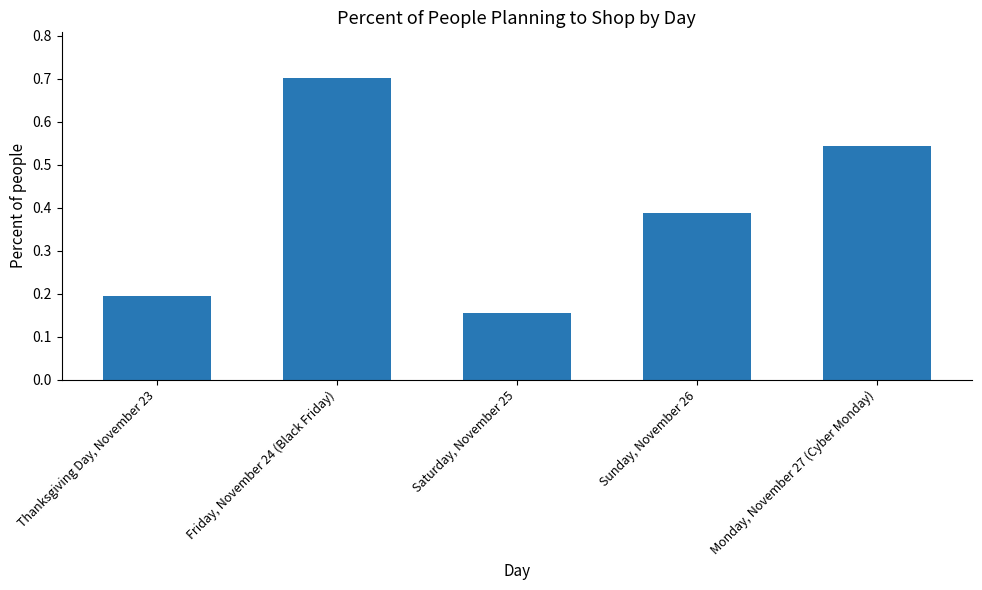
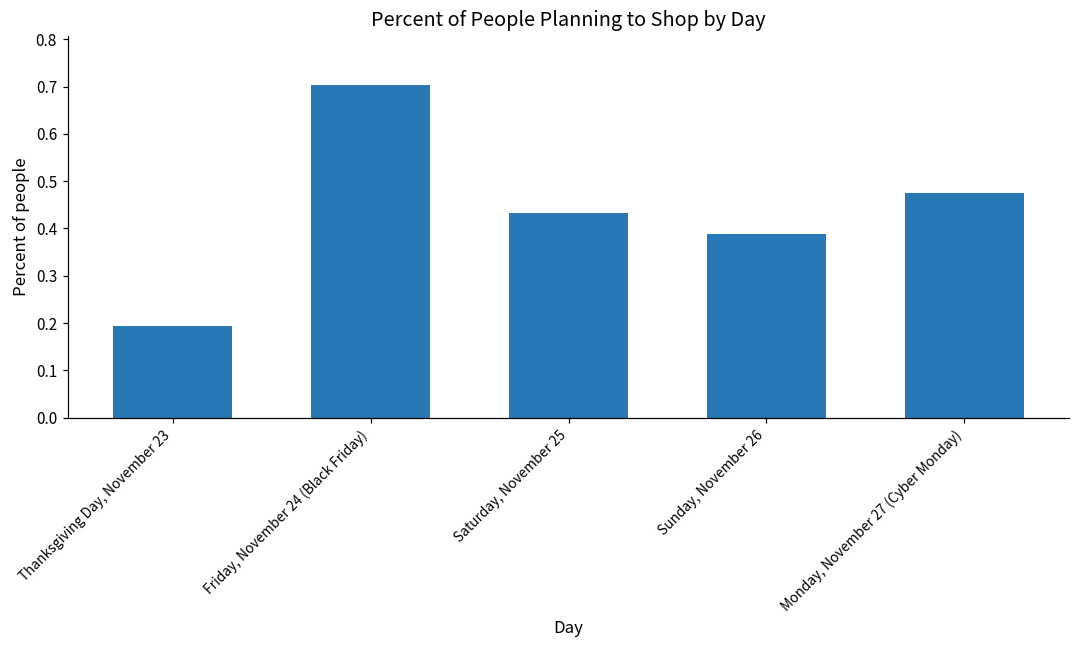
Saturday, November 25: 0.15 -> 0.43
Monday, November 27 (Cyber Monday): 0.54 -> 0.48
